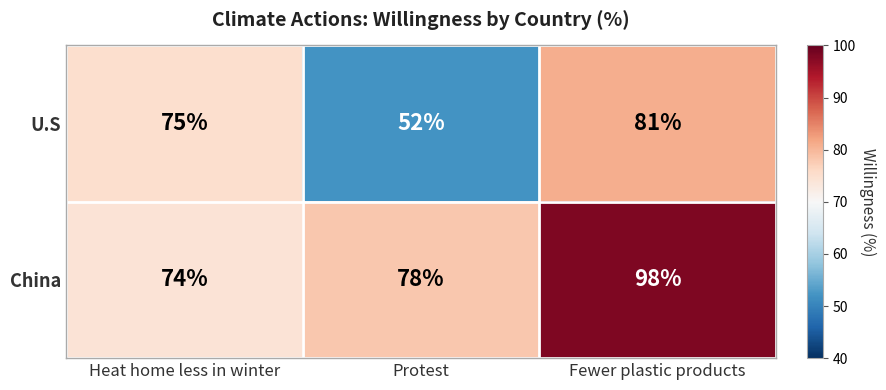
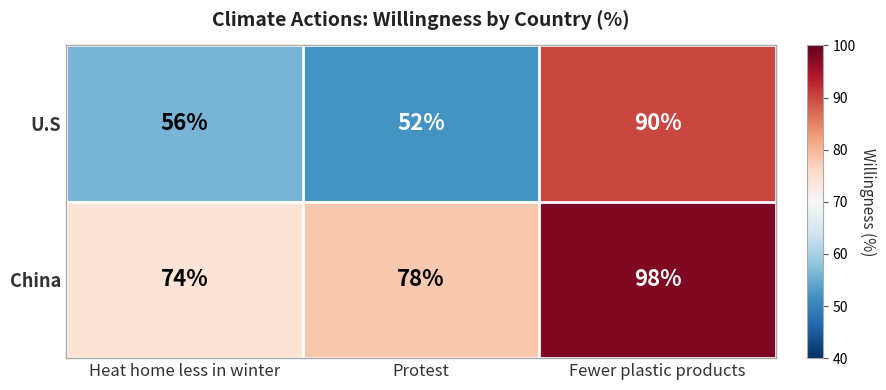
U.S, Heat home less in winter: 75% -> 56%
U.S, Fewer plastic products: 81% -> 90%
